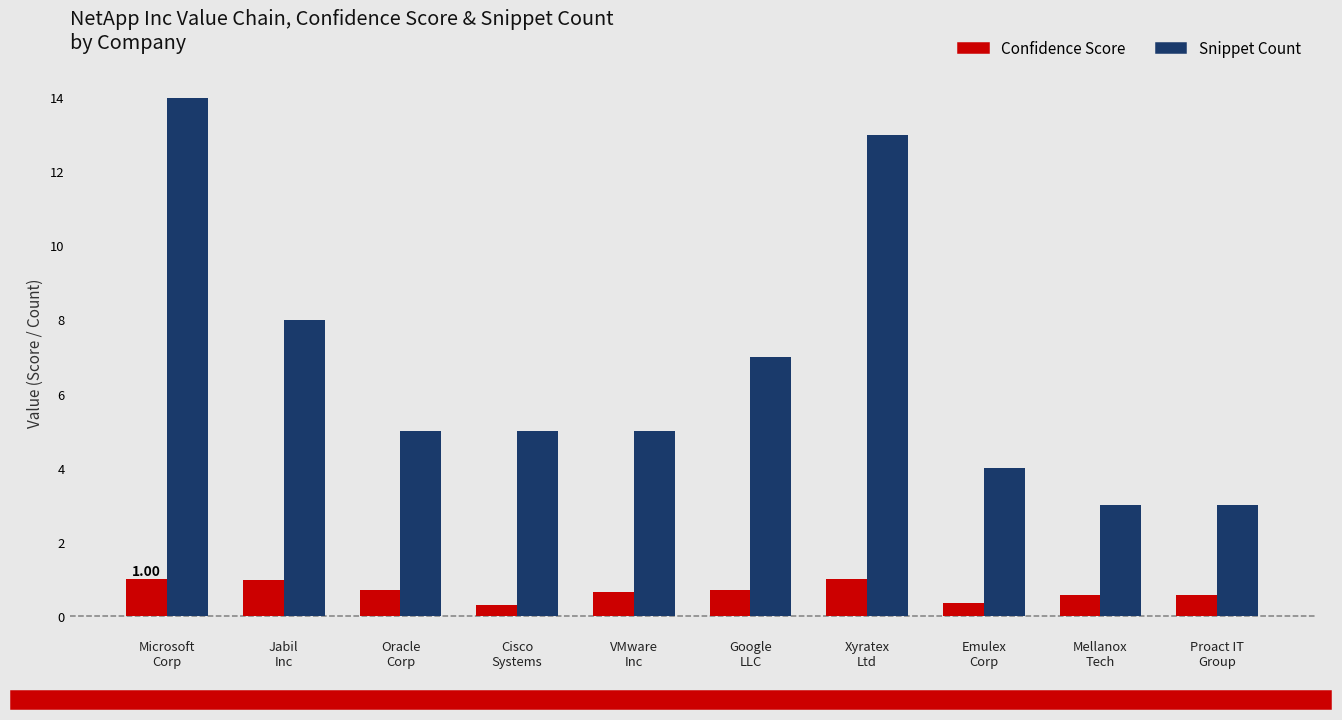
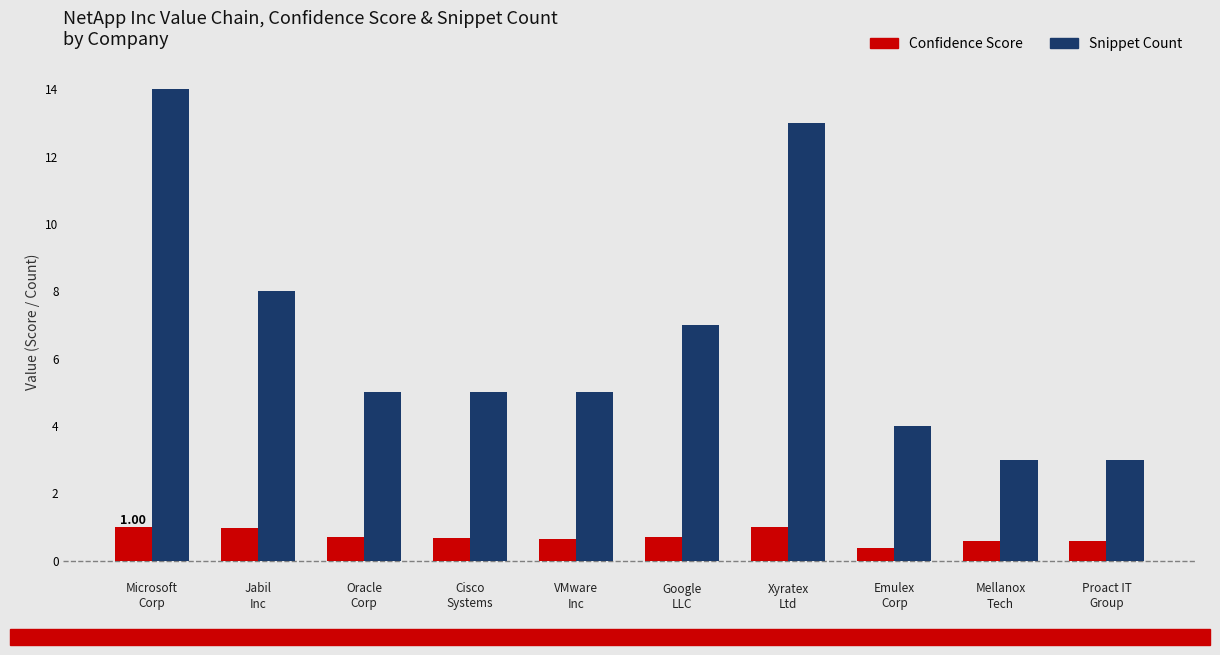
Confidence Score, Cisco Systems: 0.3 -> 0.7
